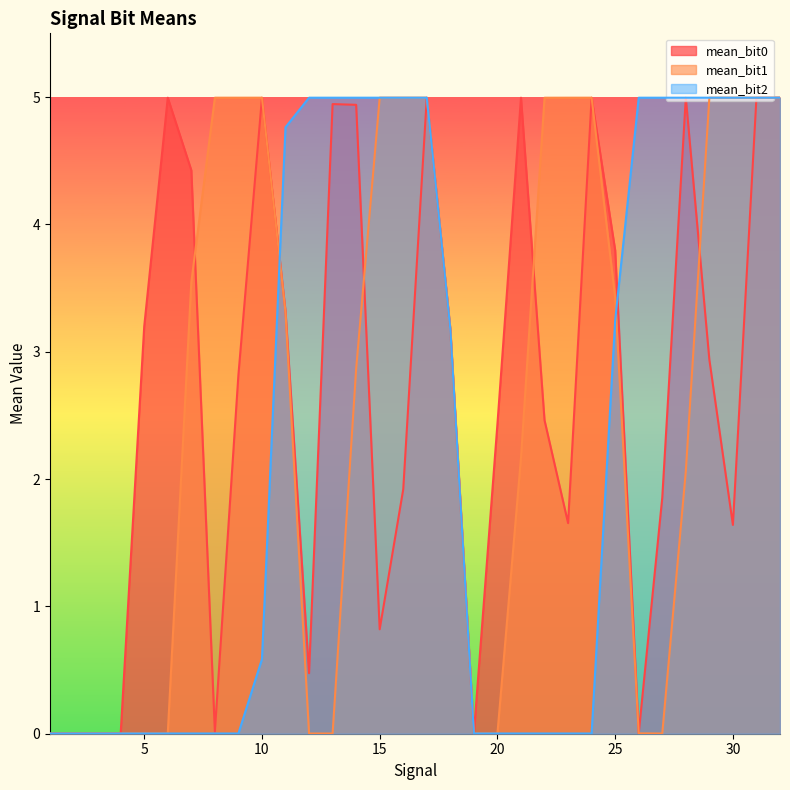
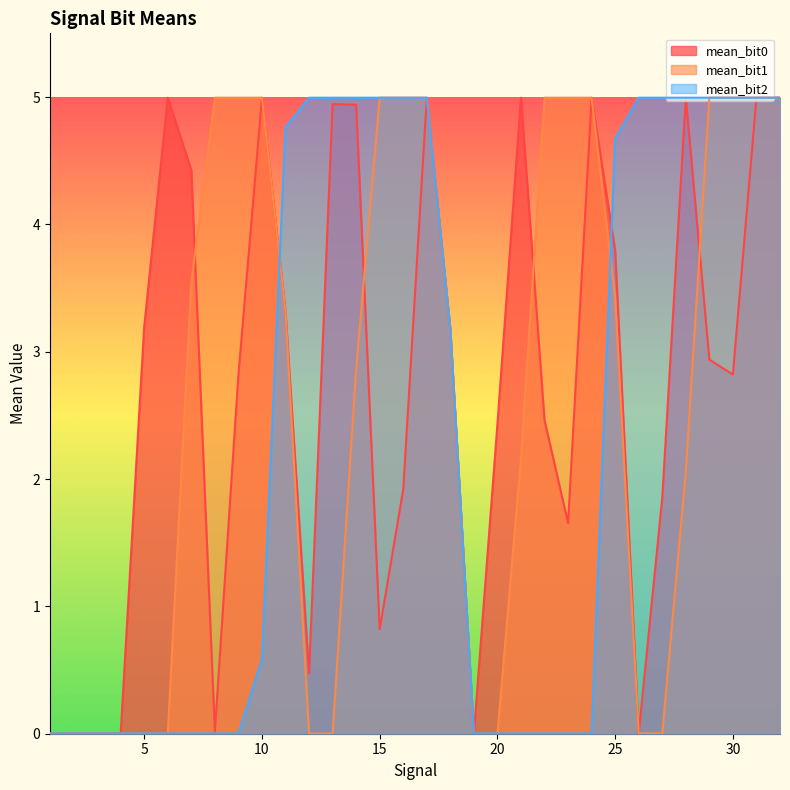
mean_bit2, 25: 3.25 -> 4.67
mean_bit0, 30: 1.64 -> 2.82
